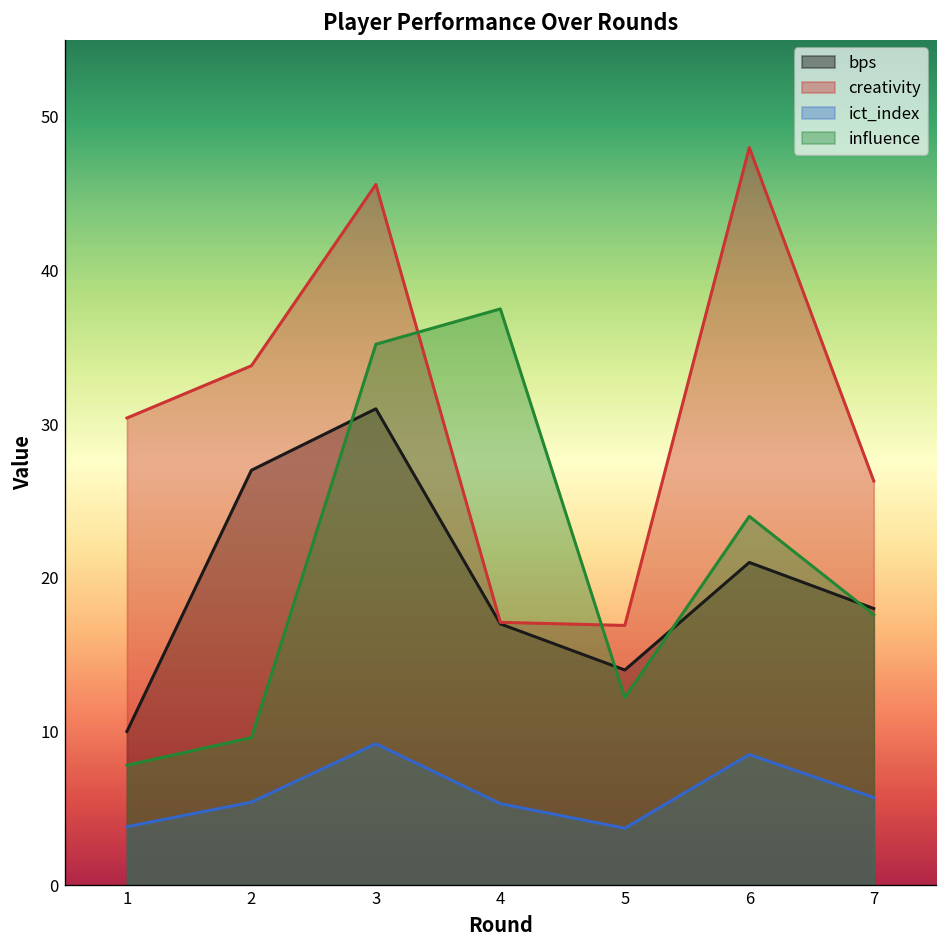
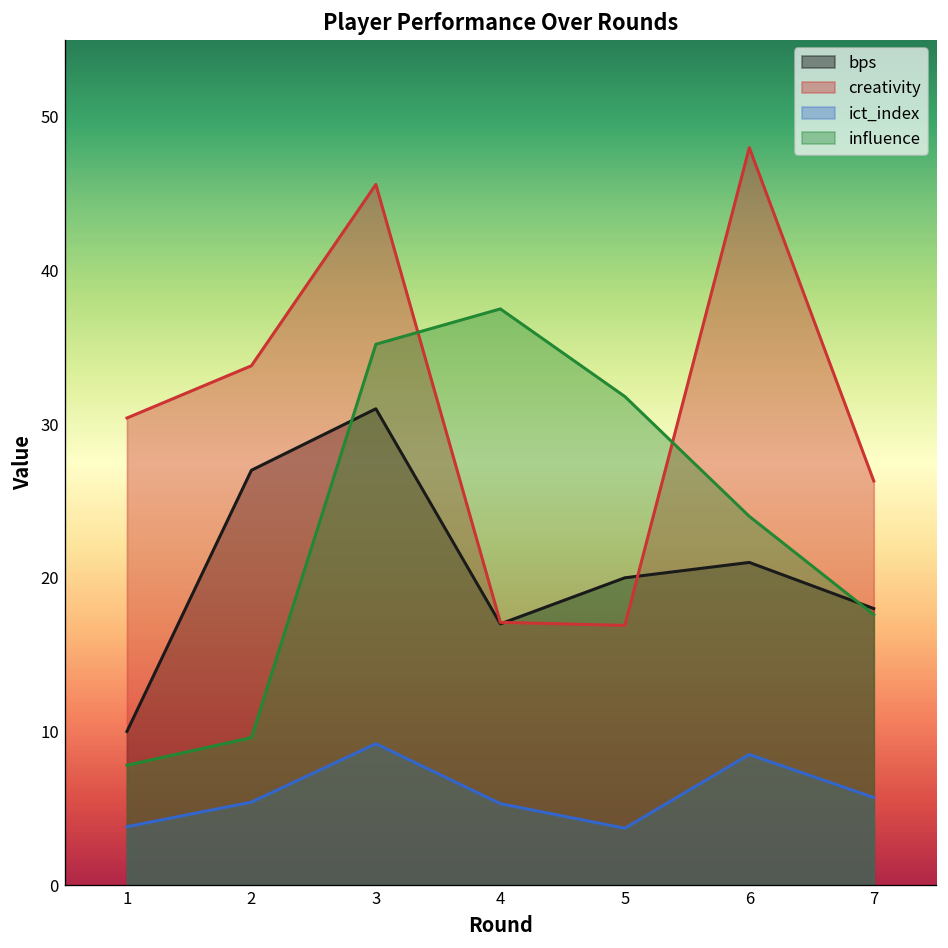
bps, 5: 14 -> 20
influence, 5: 12.2 -> 31.8
